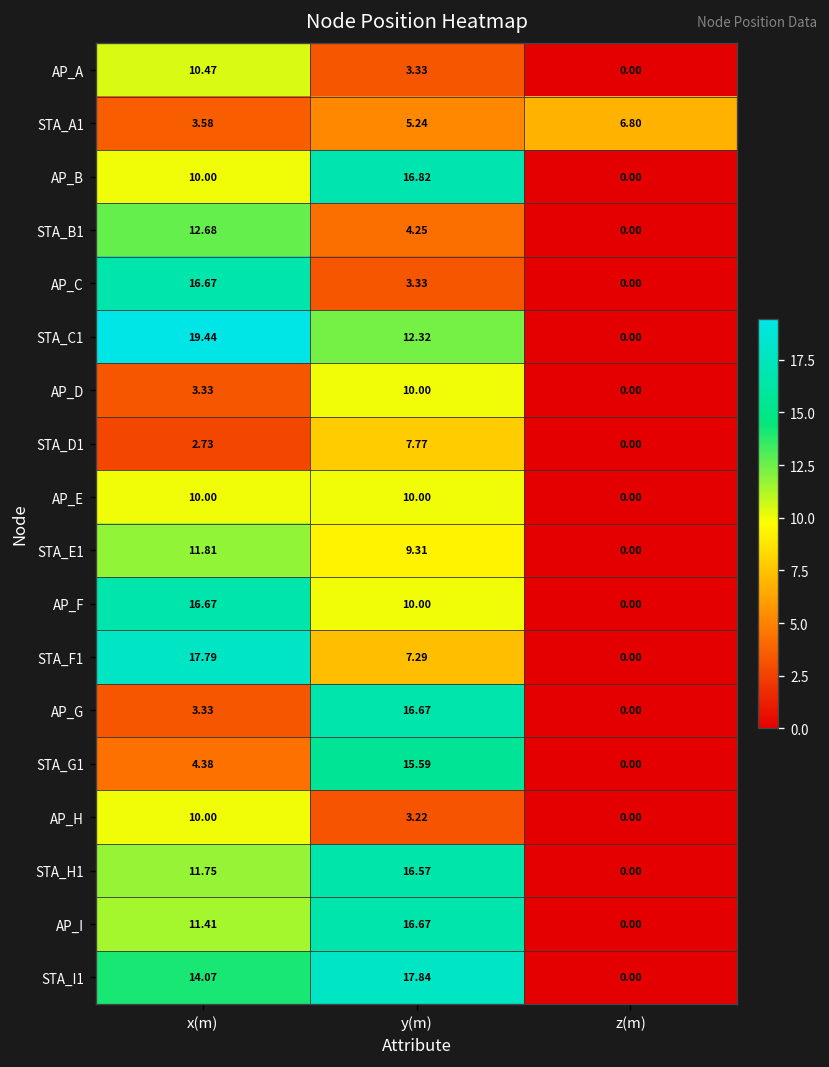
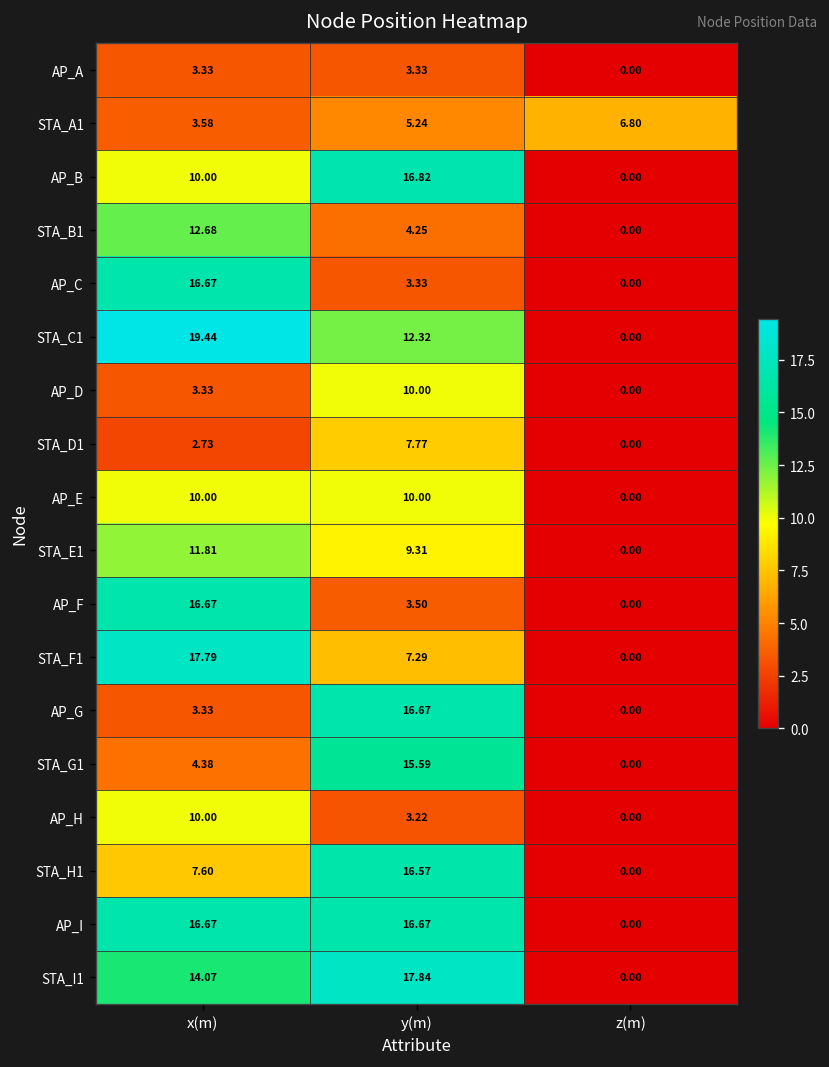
AP_A, x(m): 10.47 -> 3.33
AP_F, y(m): 10.00 -> 3.50
STA_H1, x(m): 11.75 -> 7.60
AP_I, x(m): 11.41 -> 16.67
